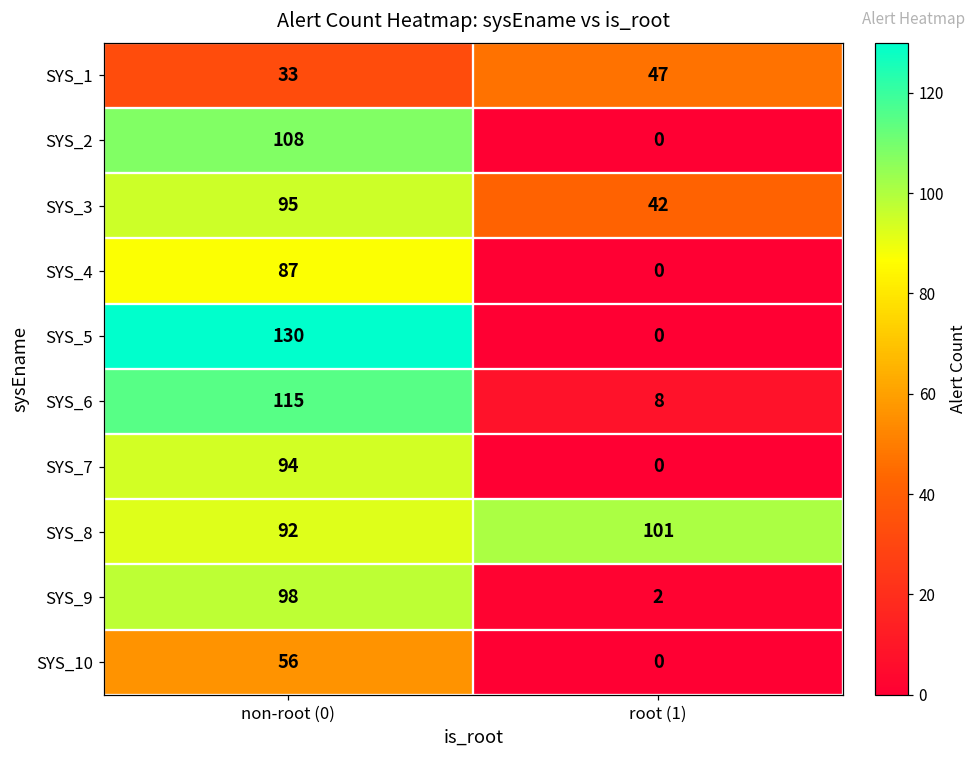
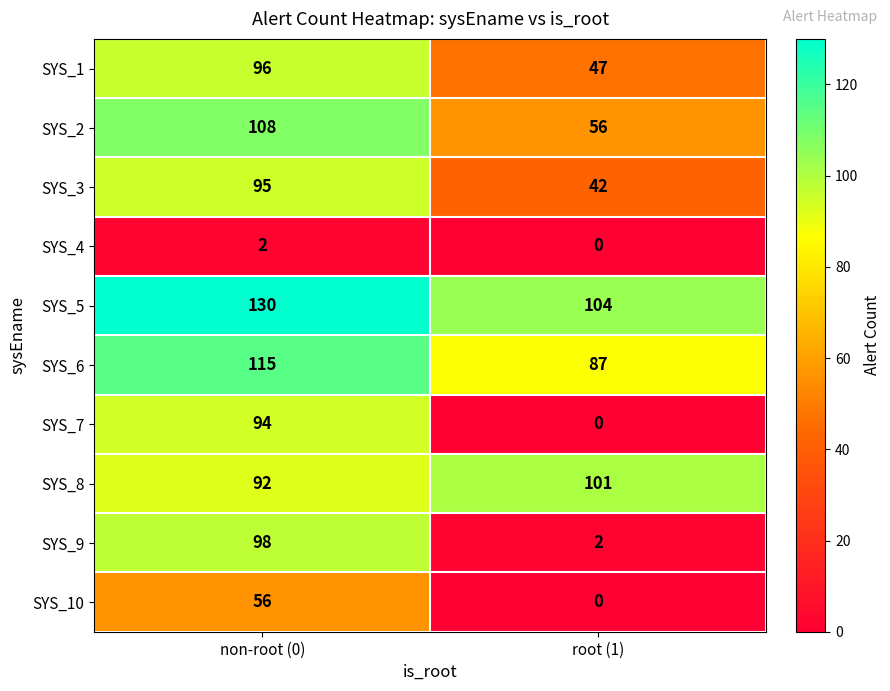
SYS_1, non-root (0): 33 -> 96
SYS_2, root (1): 0 -> 56
SYS_4, non-root (0): 87 -> 2
SYS_5, root (1): 0 -> 104
SYS_6, root (1): 8 -> 87
